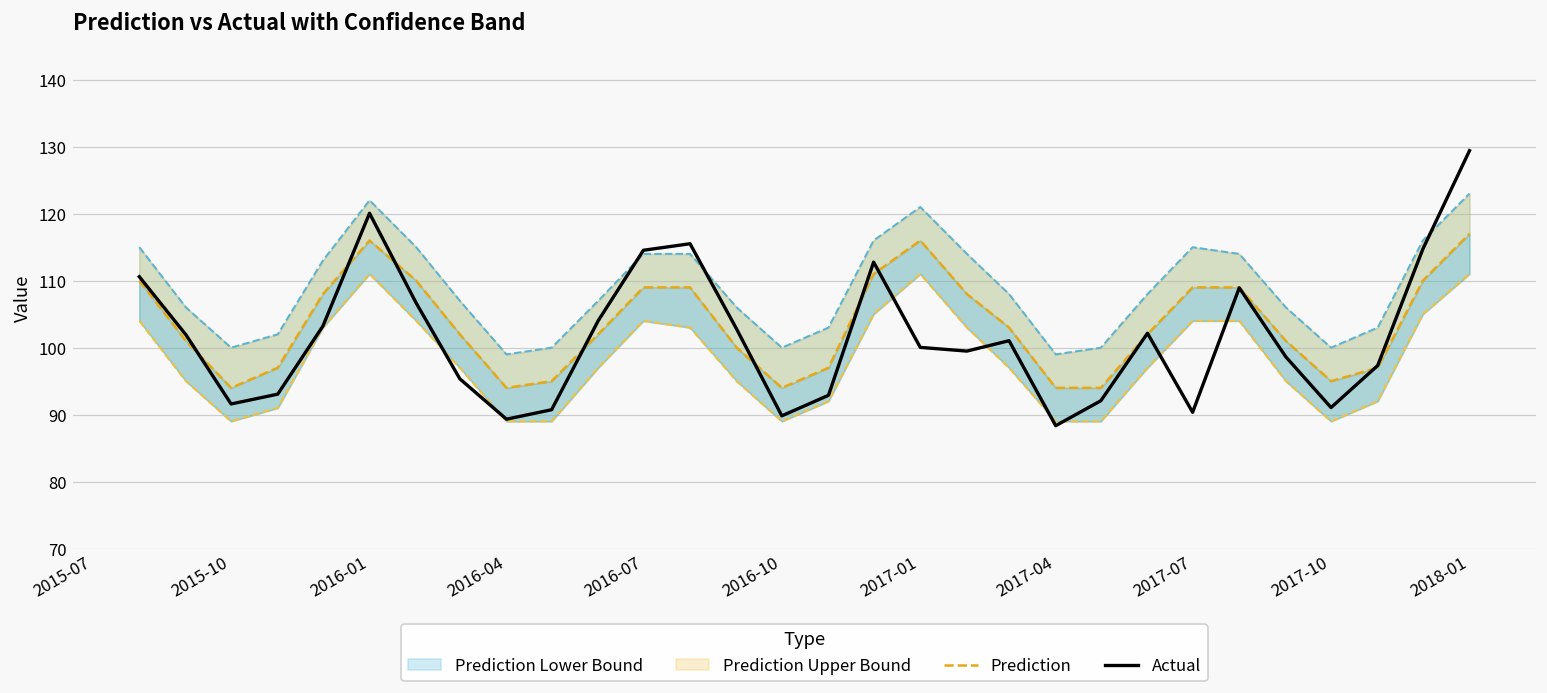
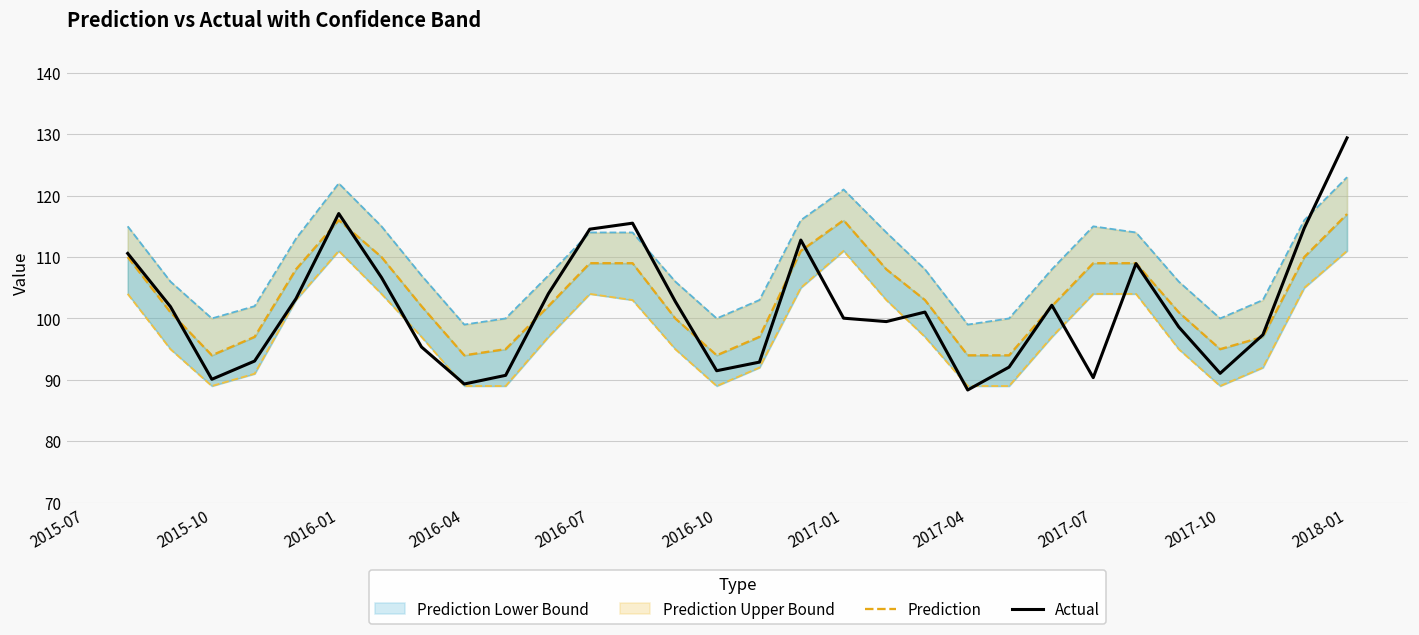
Actual, 2015-10: 92 -> 90
Actual, 2016-01: 120 -> 117
Actual, 2016-10: 90 -> 91
